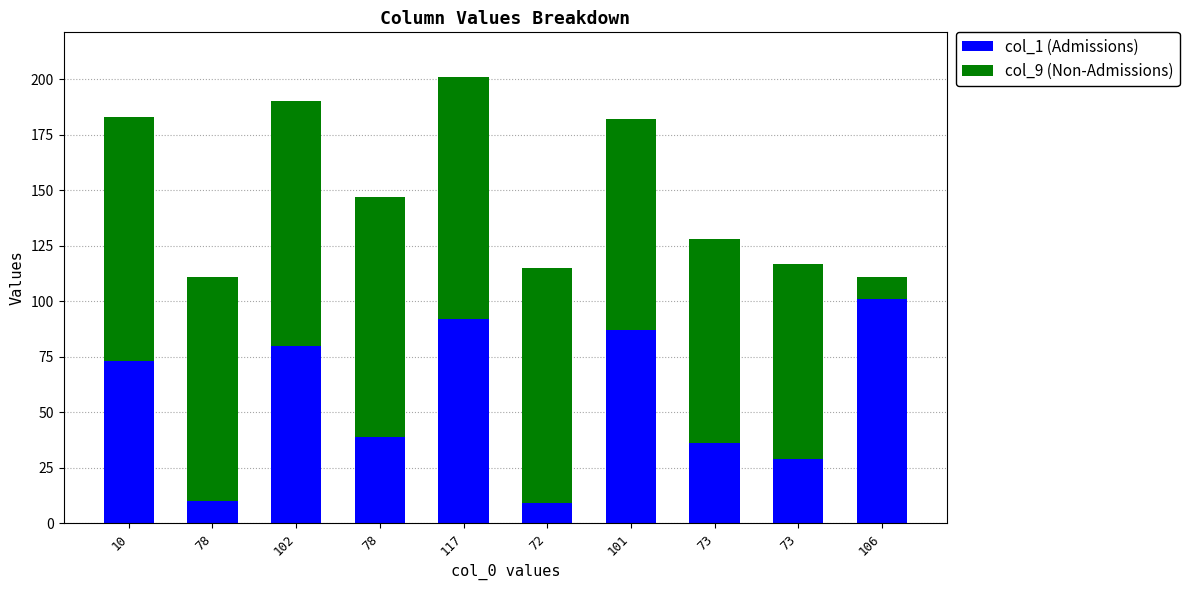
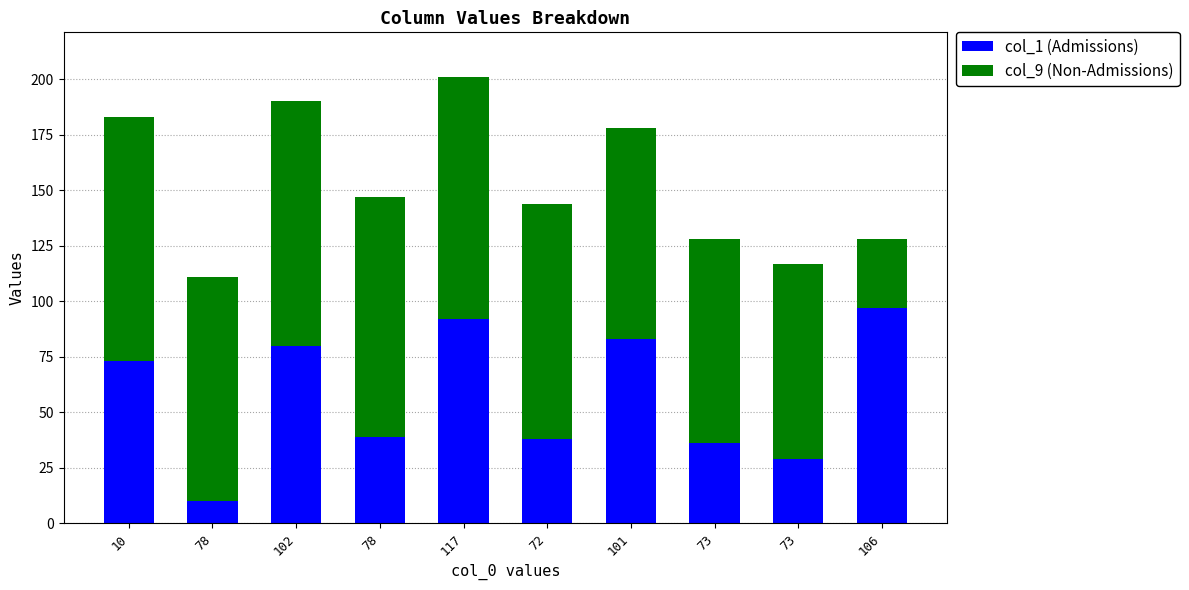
col_1 (Admissions), 72: 9 -> 38
col_1 (Admissions), 101: 87 -> 83
col_1 (Admissions), 106: 101 -> 97
col_9 (Non-Admissions), 106: 10 -> 31
